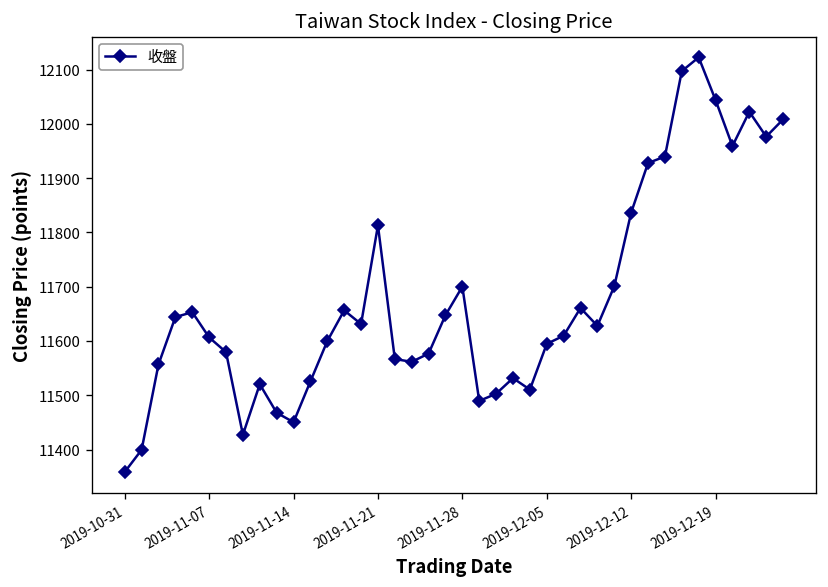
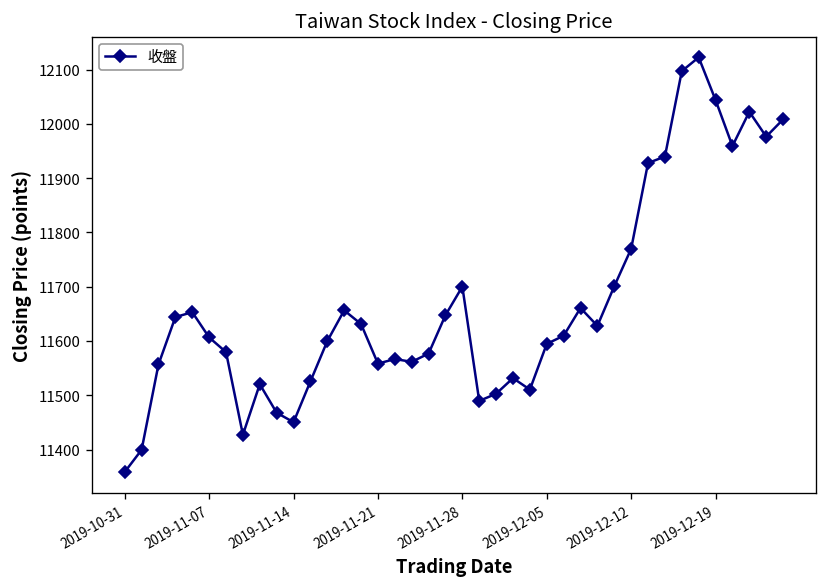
2019-11-21: 11810 -> 11560
2019-12-12: 11840 -> 11770
